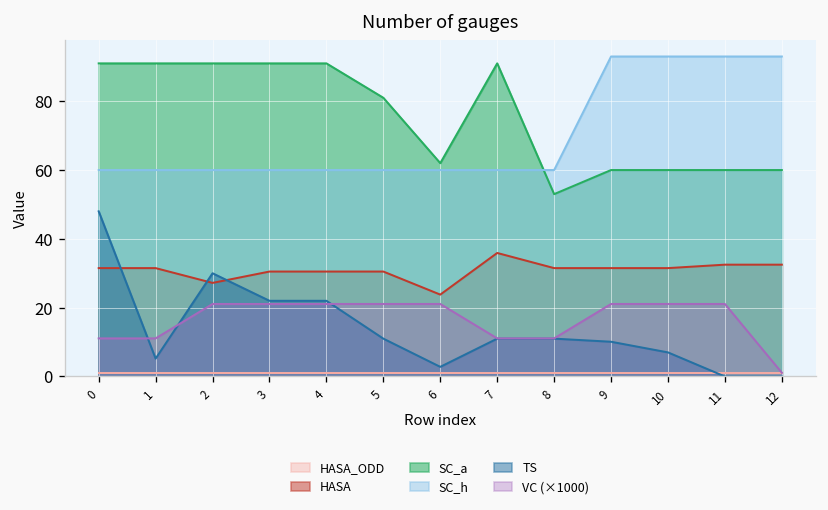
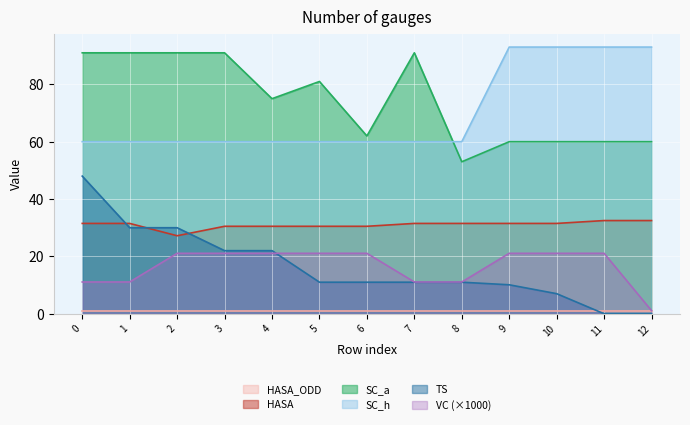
TS, 1: 5 -> 30
SC_a, 4: 91 -> 75
HASA, 6: 24 -> 31
TS, 6: 3 -> 11
HASA, 7: 36 -> 32
